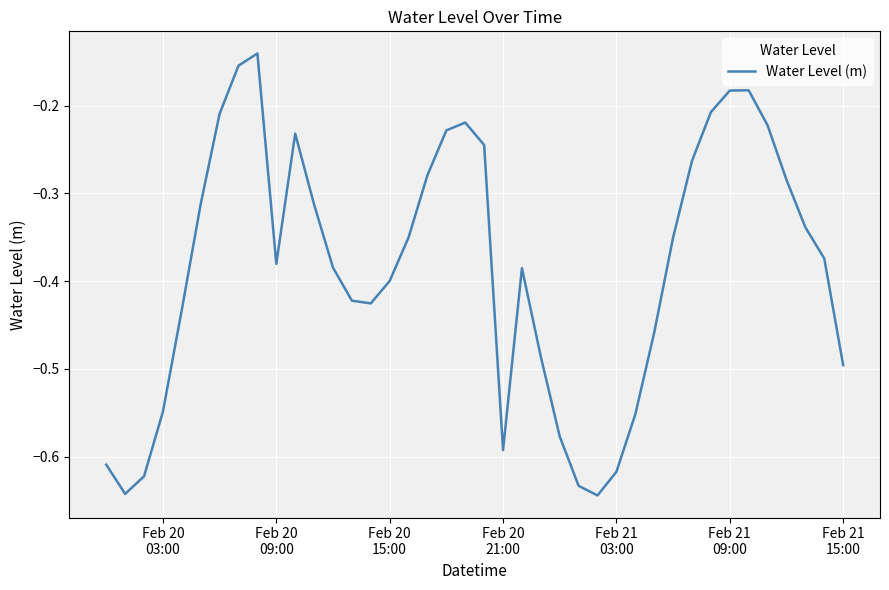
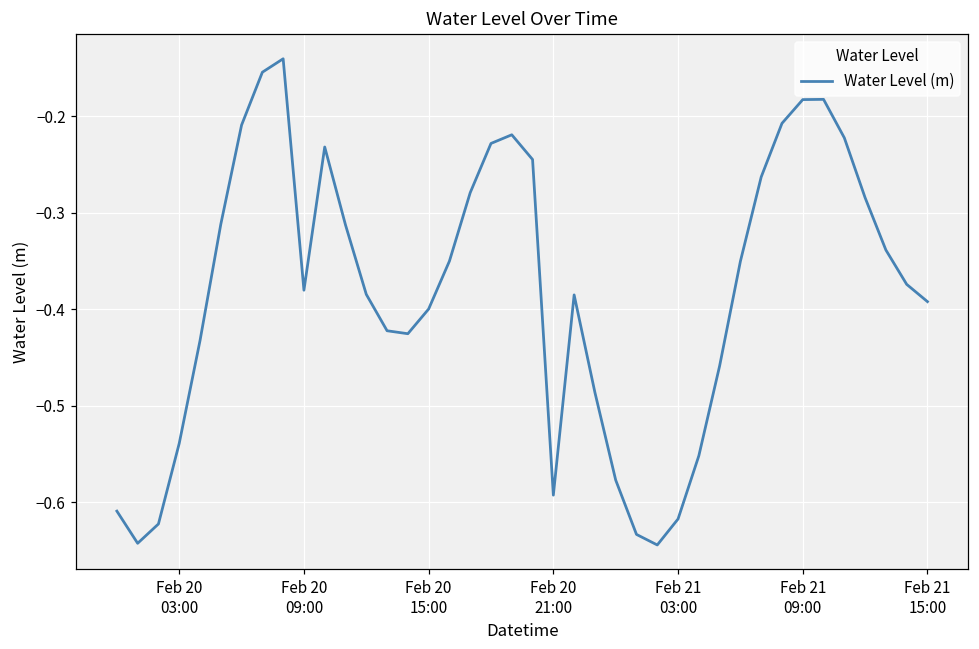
Feb 20 03:00: -0.55 -> -0.54
Feb 21 15:00: -0.50 -> -0.39
